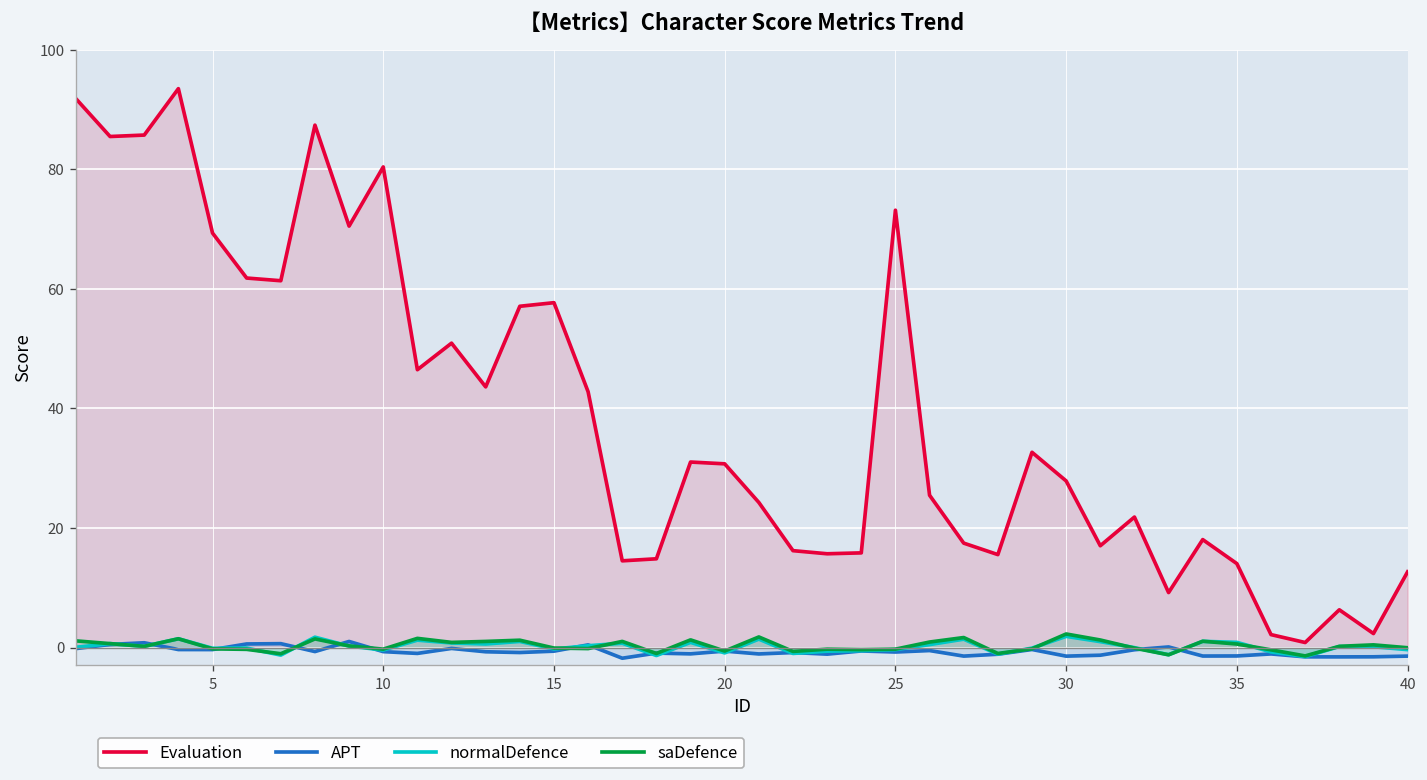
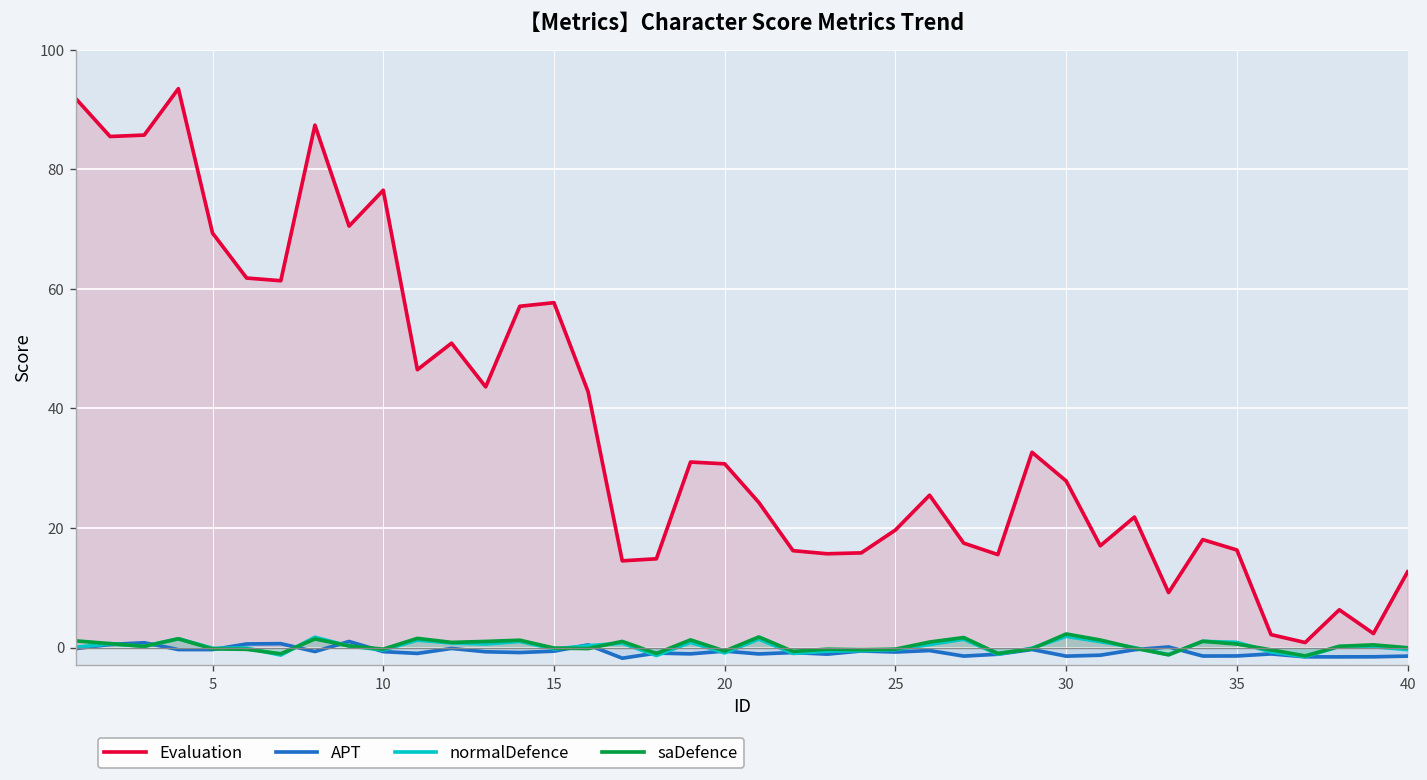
Evaluation, 10: 80 -> 76
Evaluation, 25: 73 -> 20
Evaluation, 35: 14 -> 16
